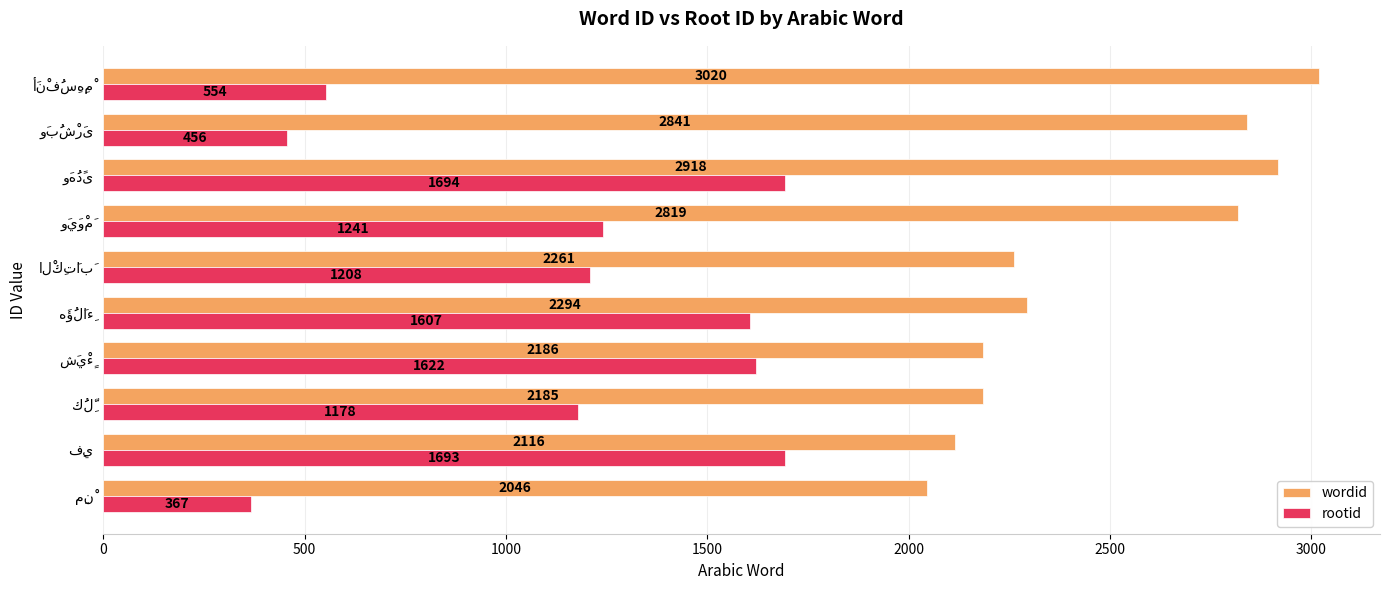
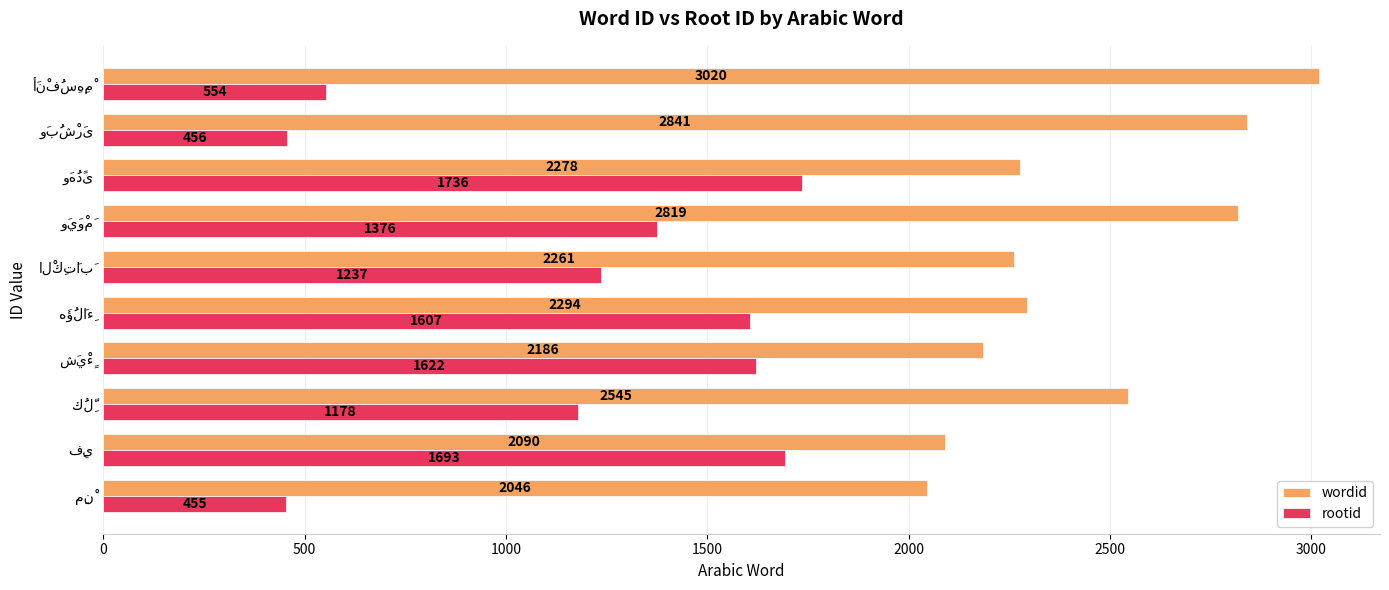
wordid, وَهُدًى: 2918 -> 2278
rootid, وَهُدًى: 1694 -> 1736
rootid, وَيَوْمَ: 1241 -> 1376
rootid, الْكِتَابَ: 1208 -> 1237
wordid, كُلِّ: 2185 -> 2545
wordid, فِي: 2116 -> 2090
rootid, مِنْ: 367 -> 455
